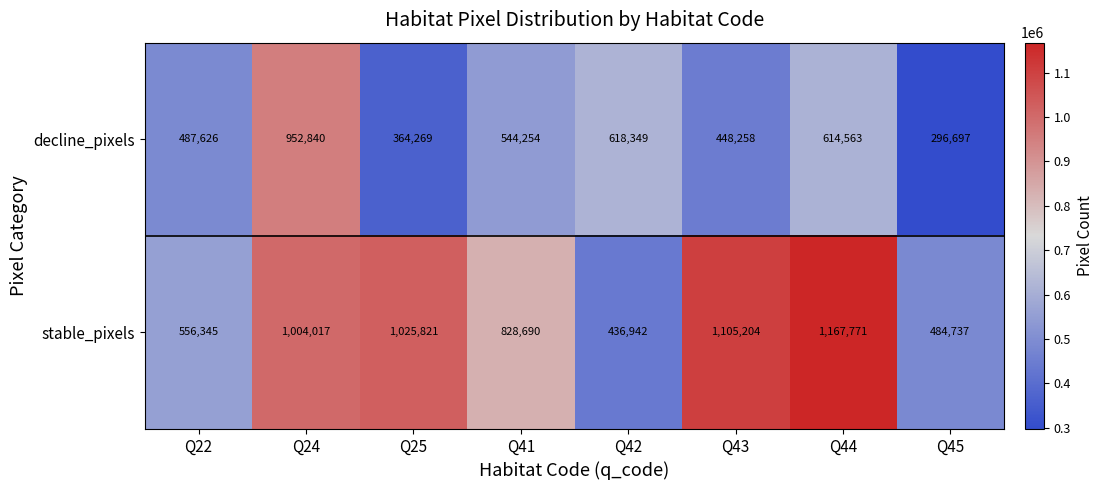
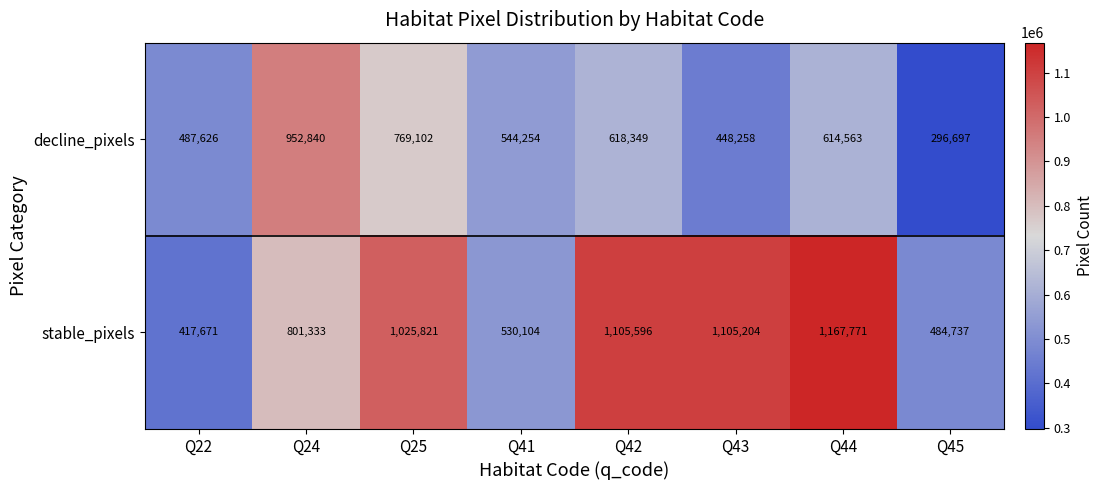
decline_pixels, Q25: 364,269 -> 769,102
stable_pixels, Q22: 556,345 -> 417,671
stable_pixels, Q24: 1,004,017 -> 801,333
stable_pixels, Q41: 828,690 -> 530,104
stable_pixels, Q42: 436,942 -> 1,105,596
